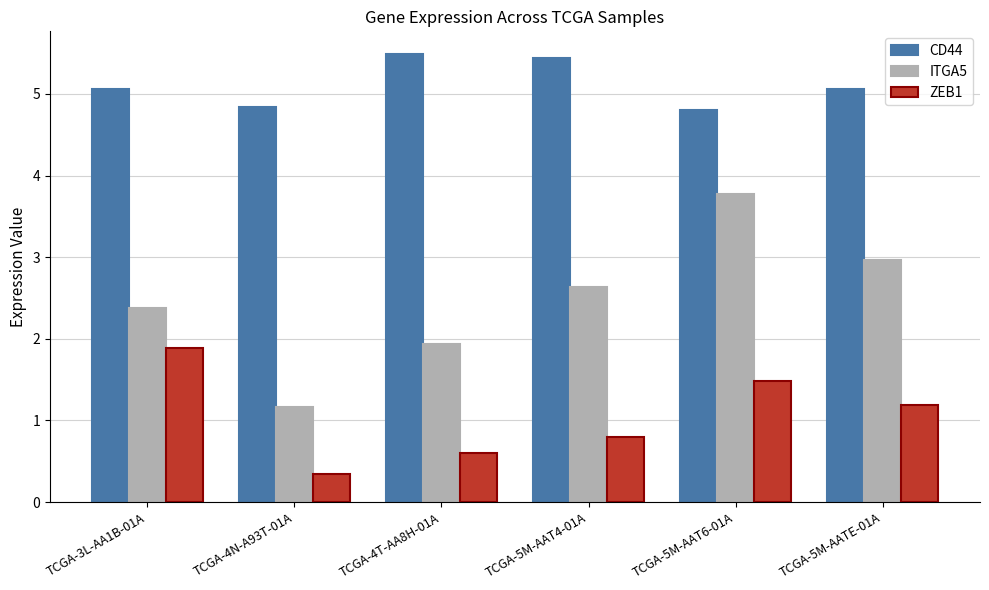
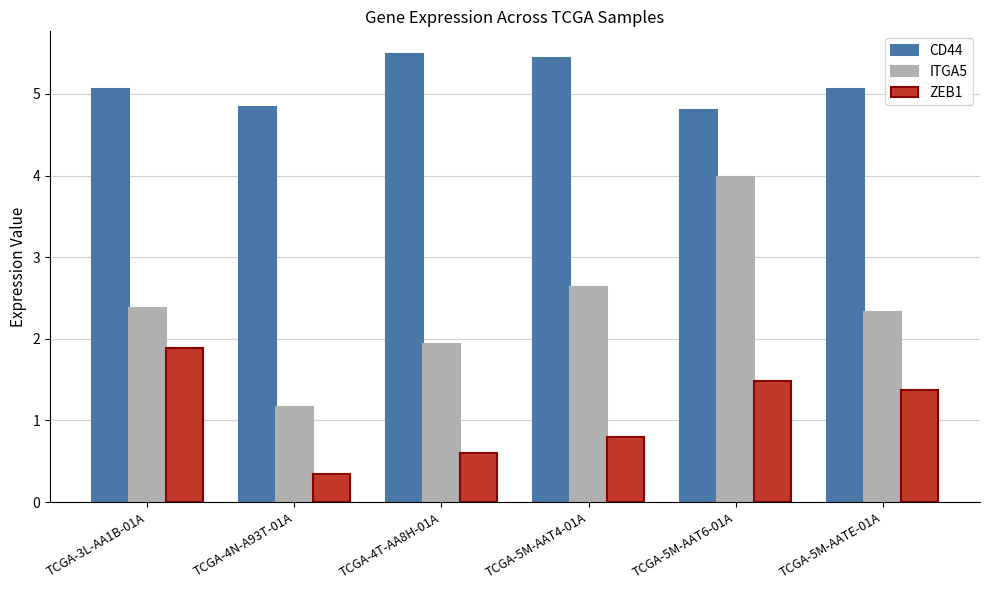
ITGA5, TCGA-5M-AAT6-01A: 3.8 -> 4.0
ITGA5, TCGA-5M-AATE-01A: 3.0 -> 2.3
ZEB1, TCGA-5M-AATE-01A: 1.2 -> 1.4
